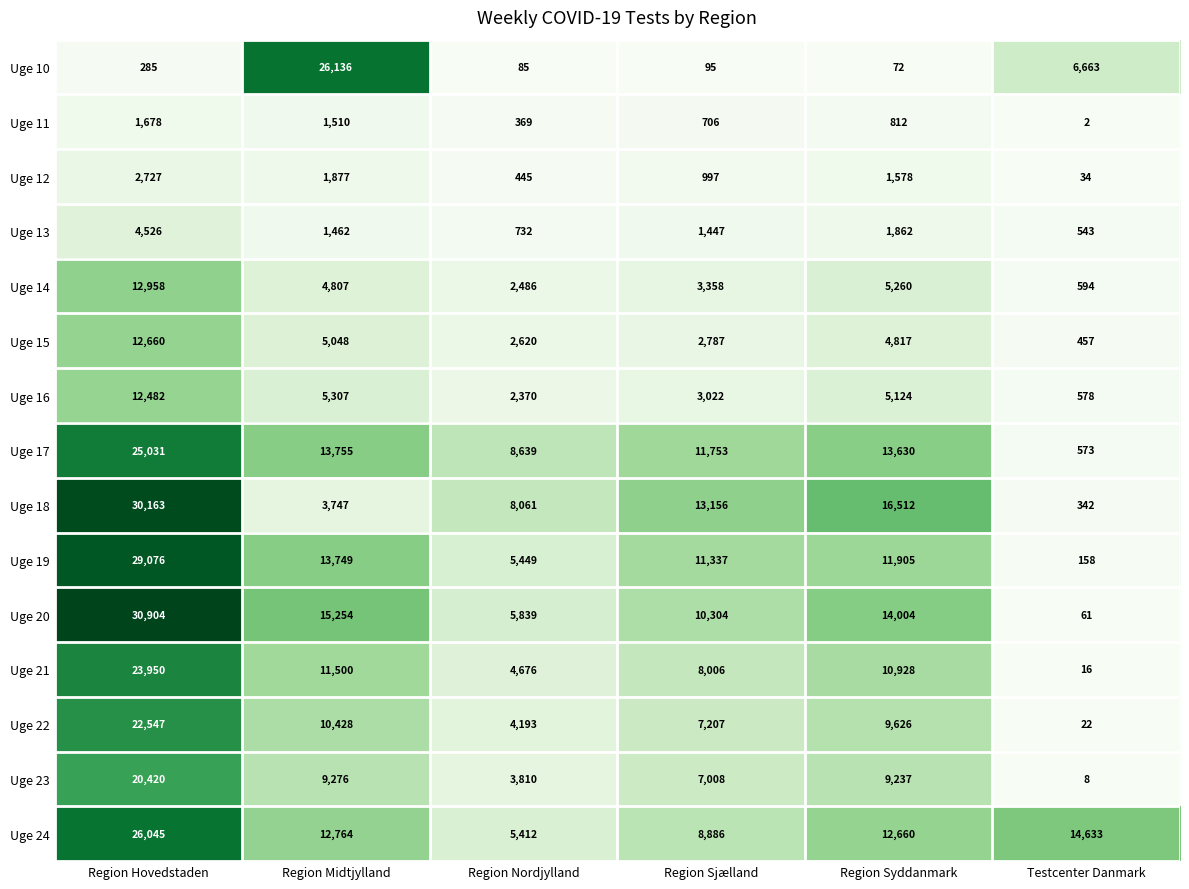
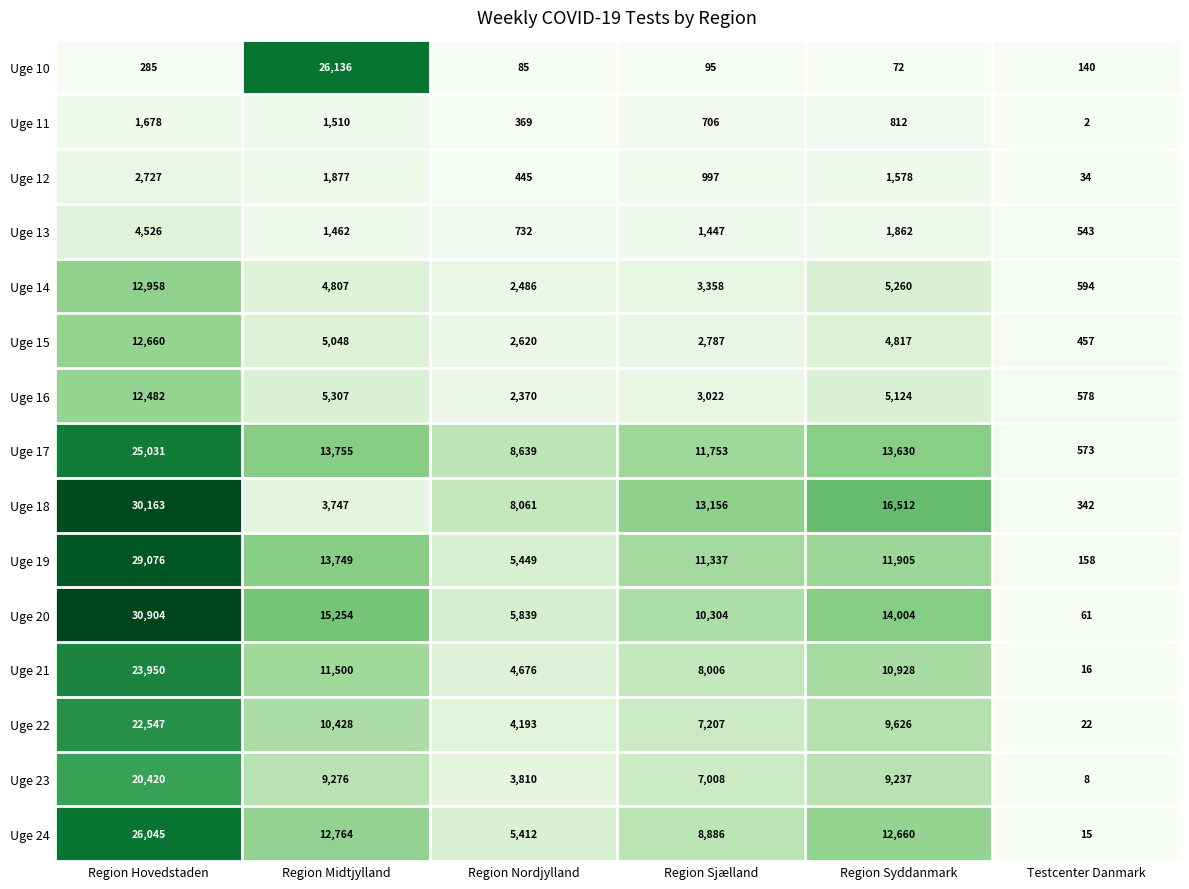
Uge 10, Testcenter Danmark: 6,663 -> 140
Uge 24, Testcenter Danmark: 14,633 -> 15
